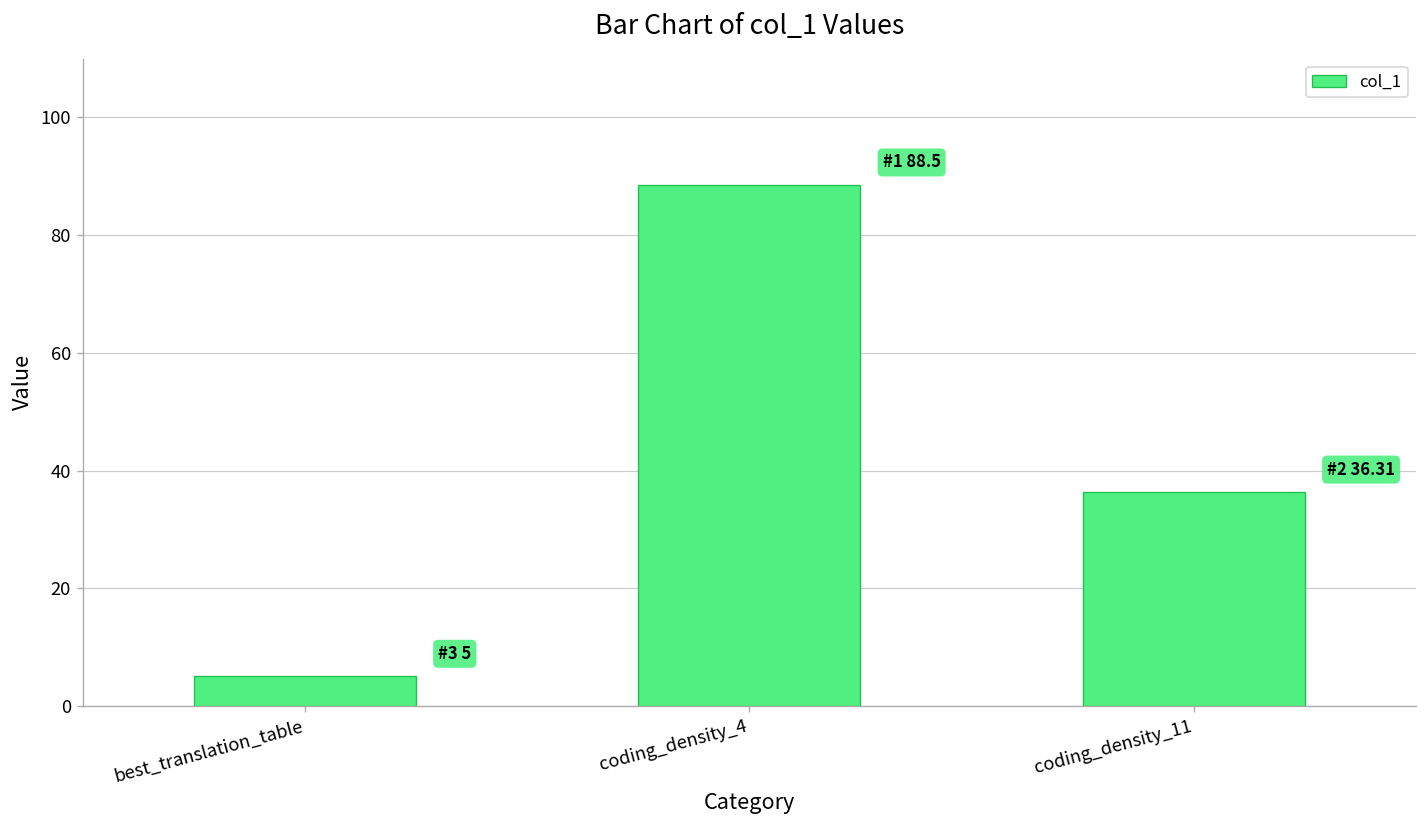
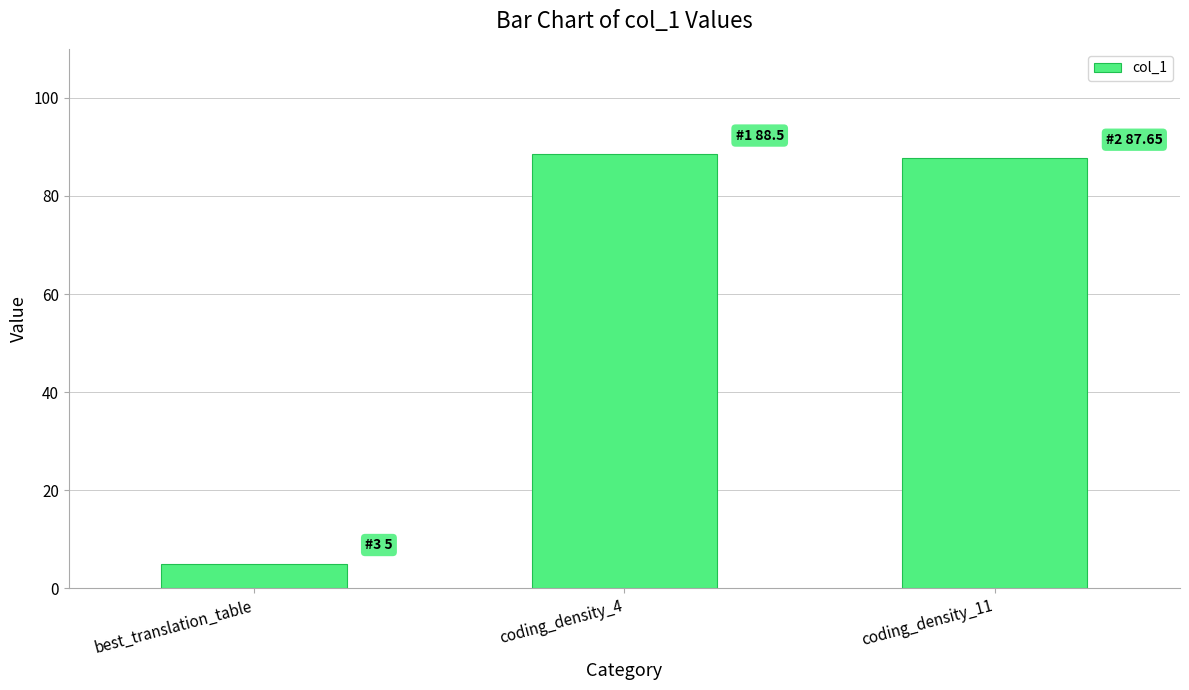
coding_density_11: 36.31 -> 87.65
